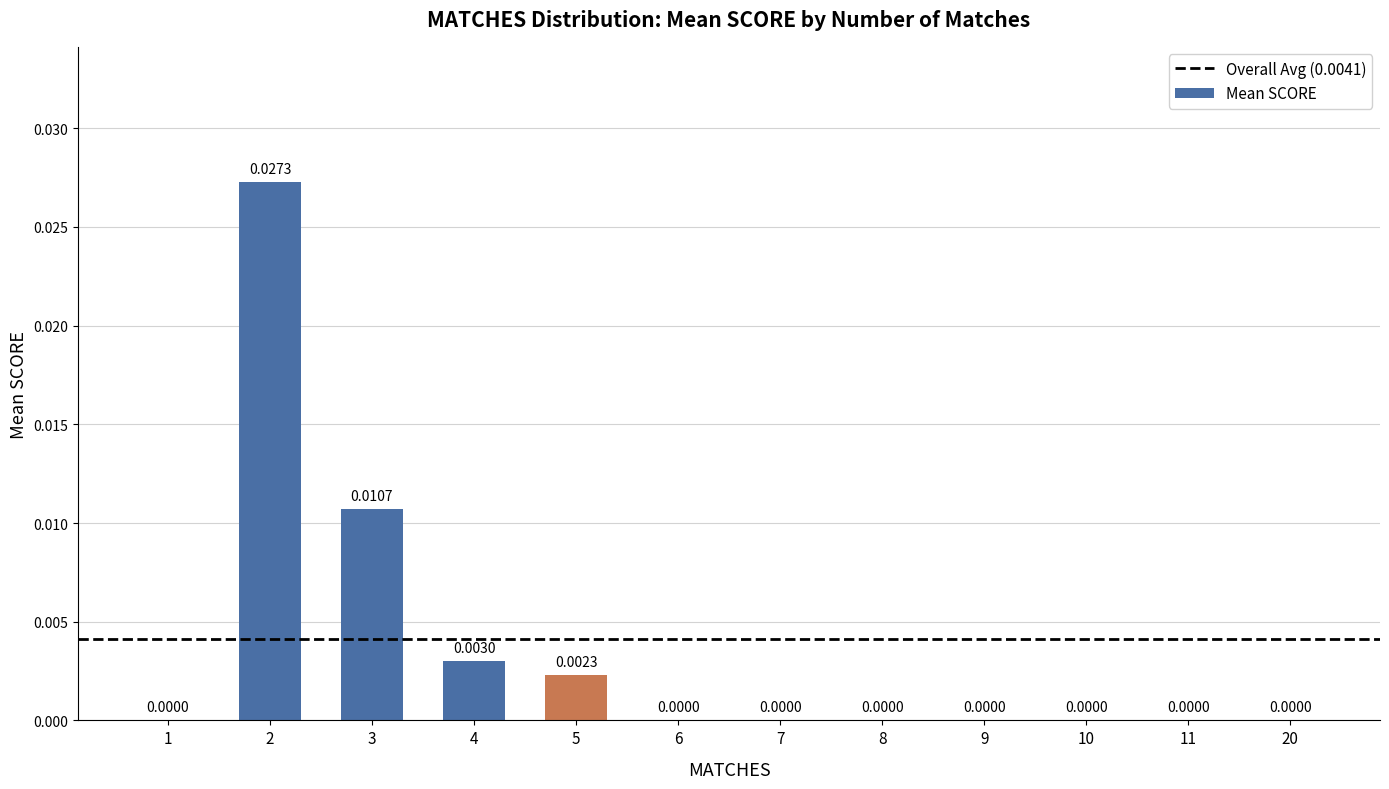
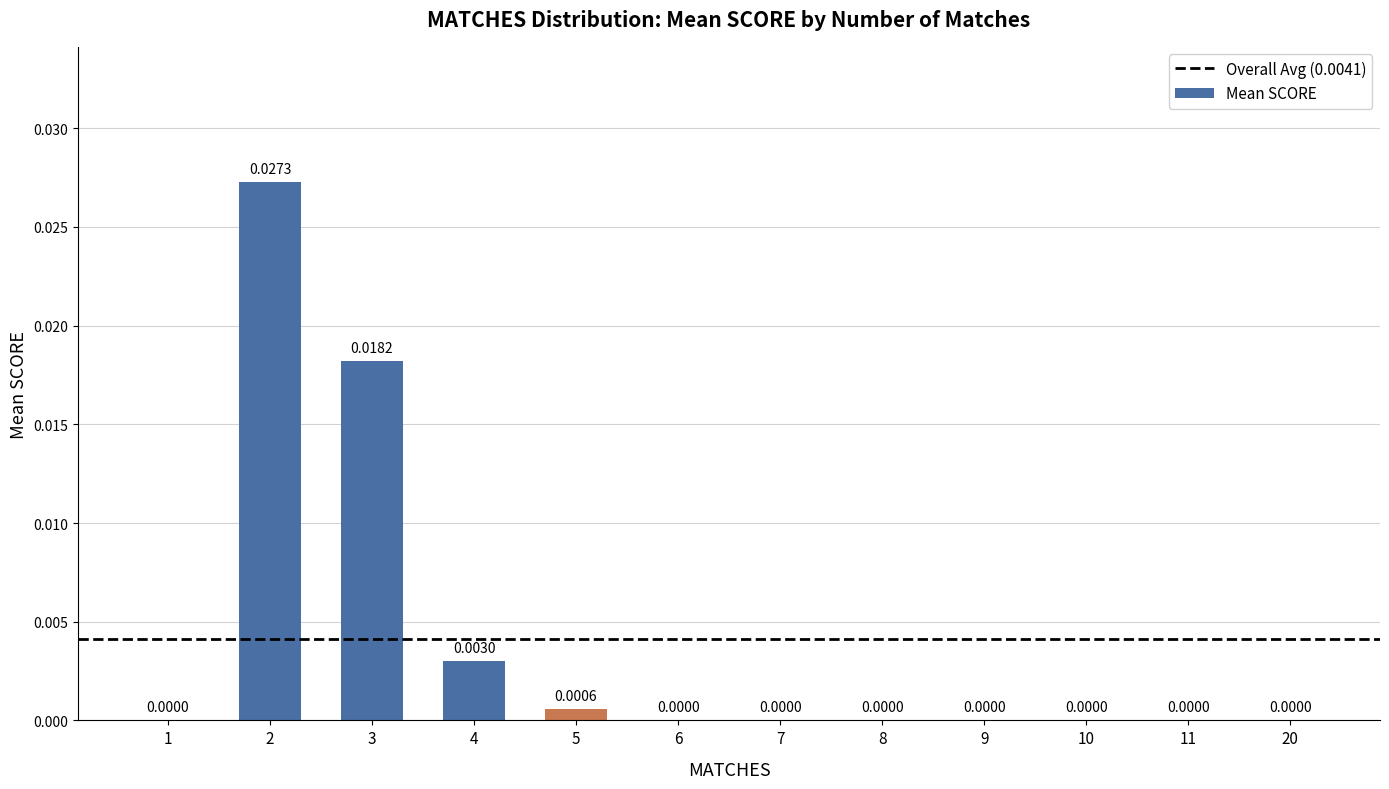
3: 0.0107 -> 0.0182
5: 0.0023 -> 0.0006
